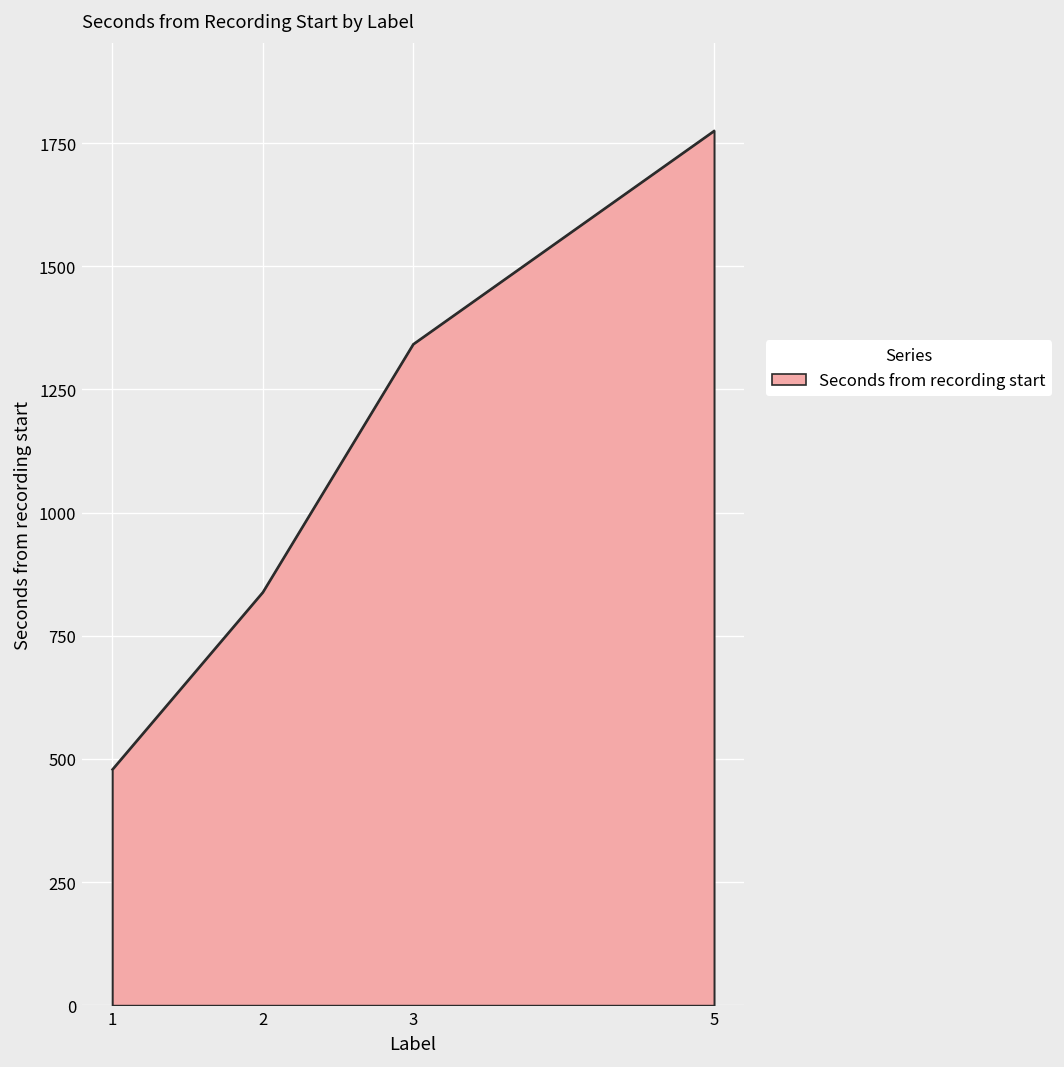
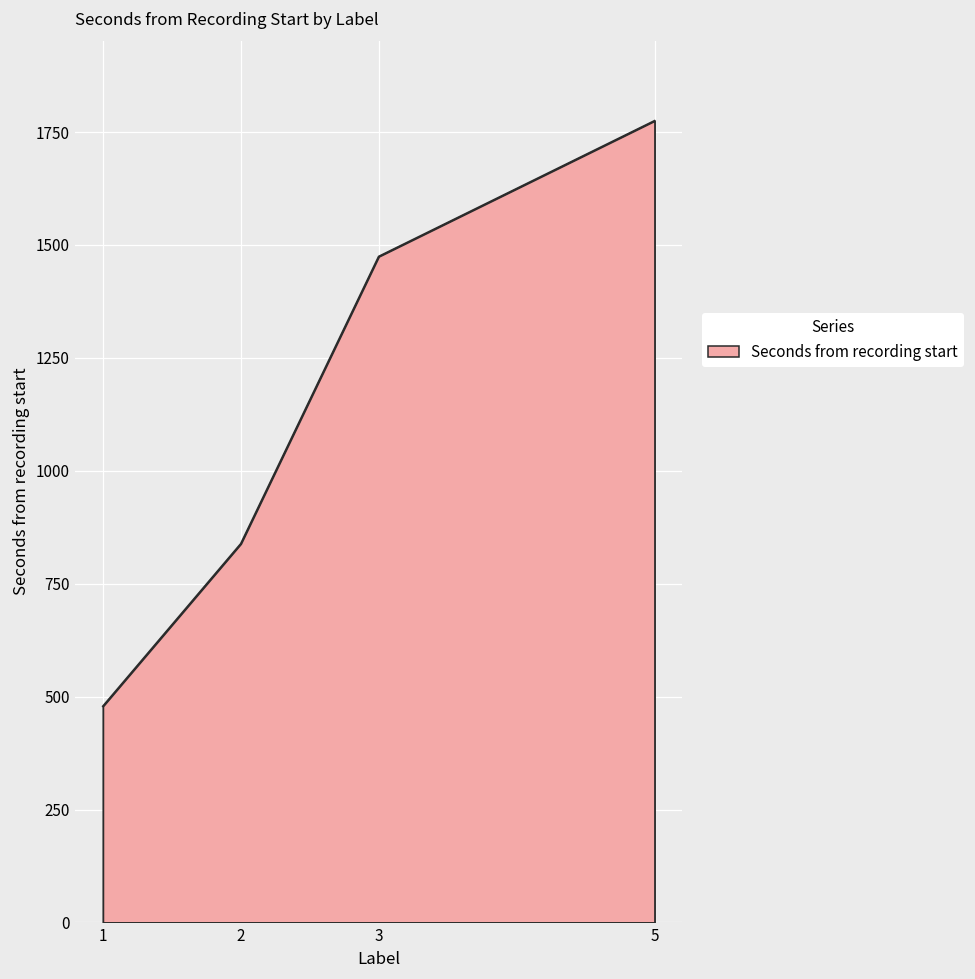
3: 1340 -> 1470
